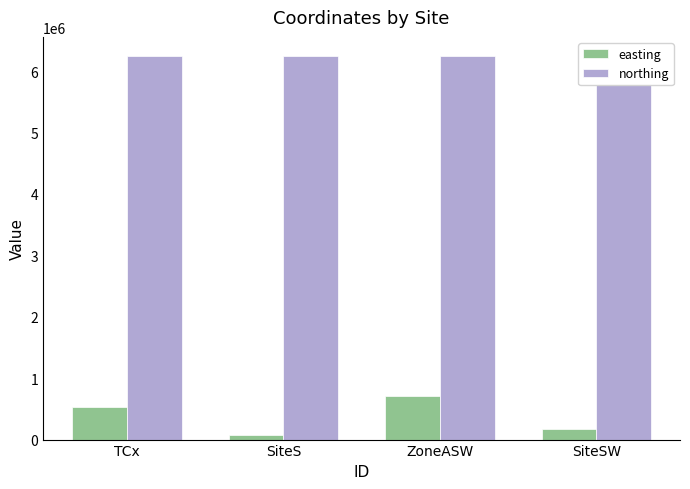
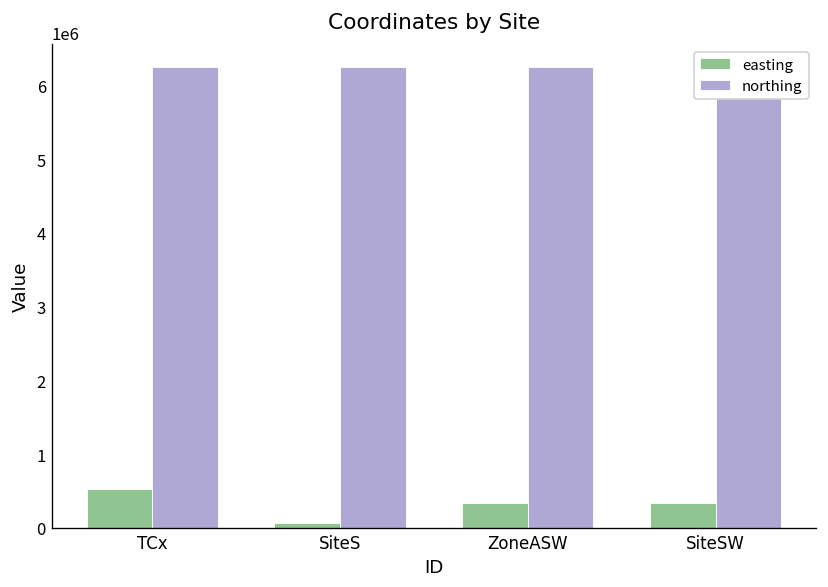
easting, ZoneASW: 700000 -> 300000
easting, SiteSW: 200000 -> 300000
